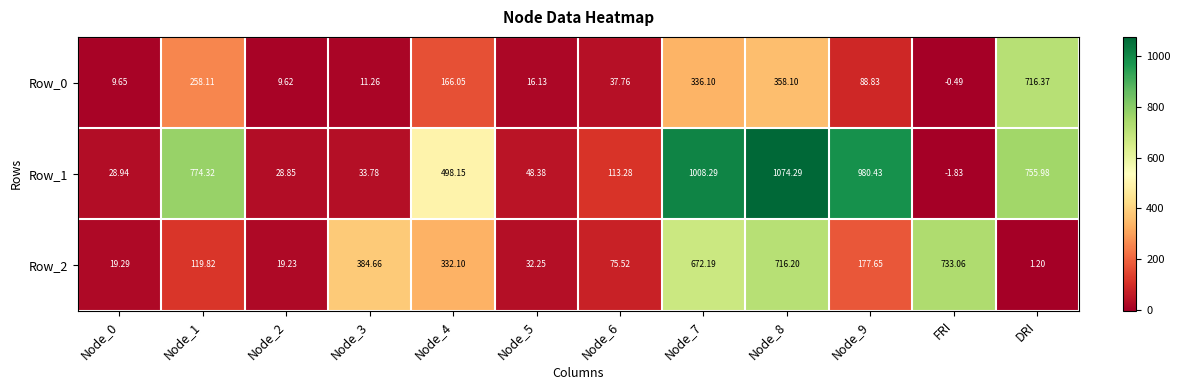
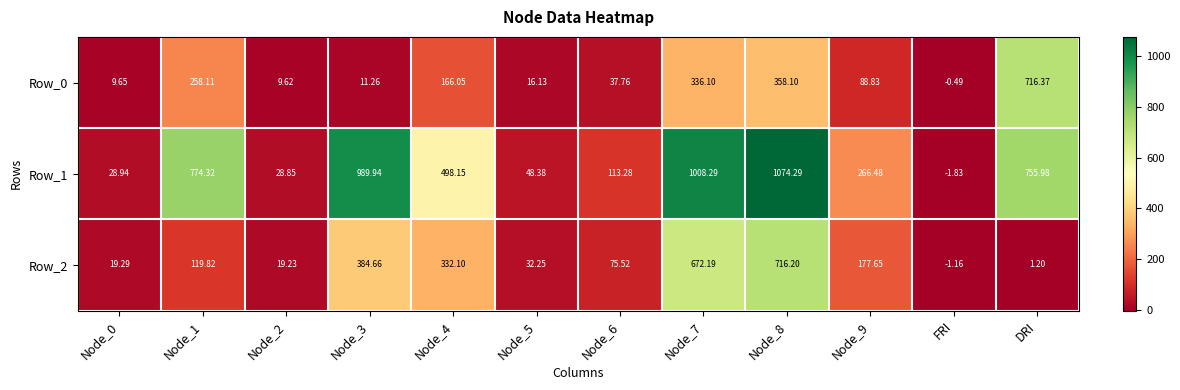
Row_1, Node_3: 33.78 -> 989.94
Row_1, Node_9: 980.43 -> 266.48
Row_2, FRI: 733.06 -> -1.16
